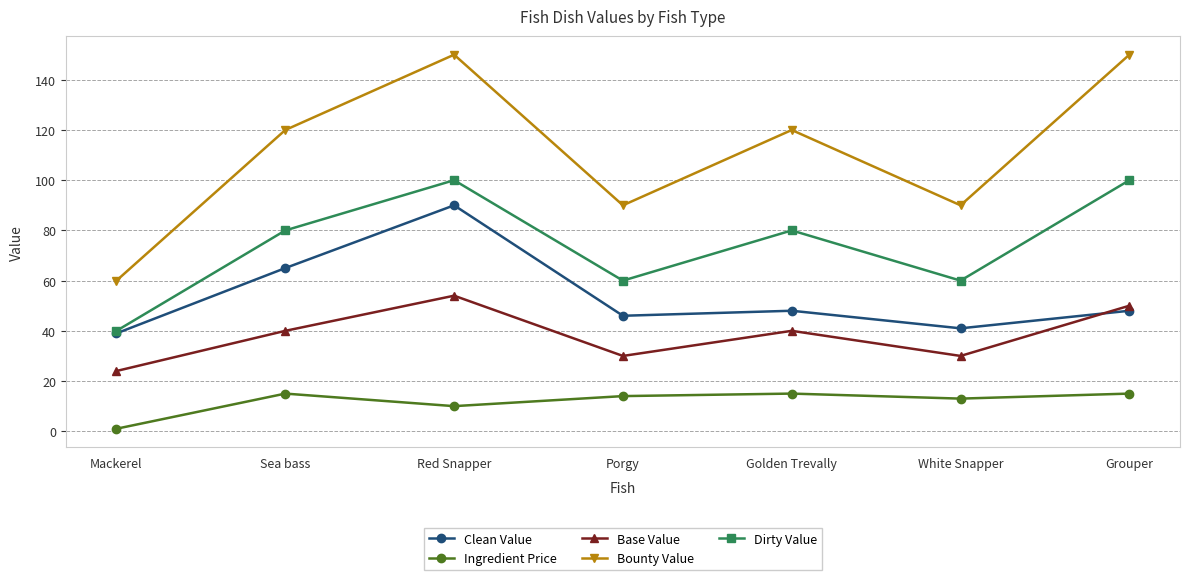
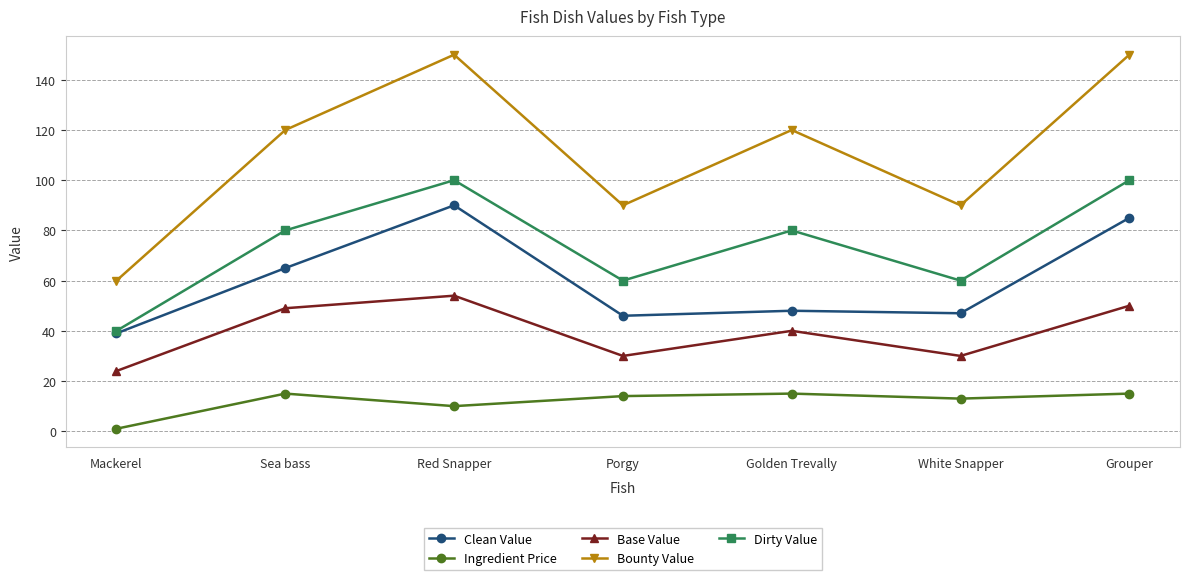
Base Value, Sea bass: 40 -> 49
Clean Value, White Snapper: 41 -> 47
Clean Value, Grouper: 48 -> 85
